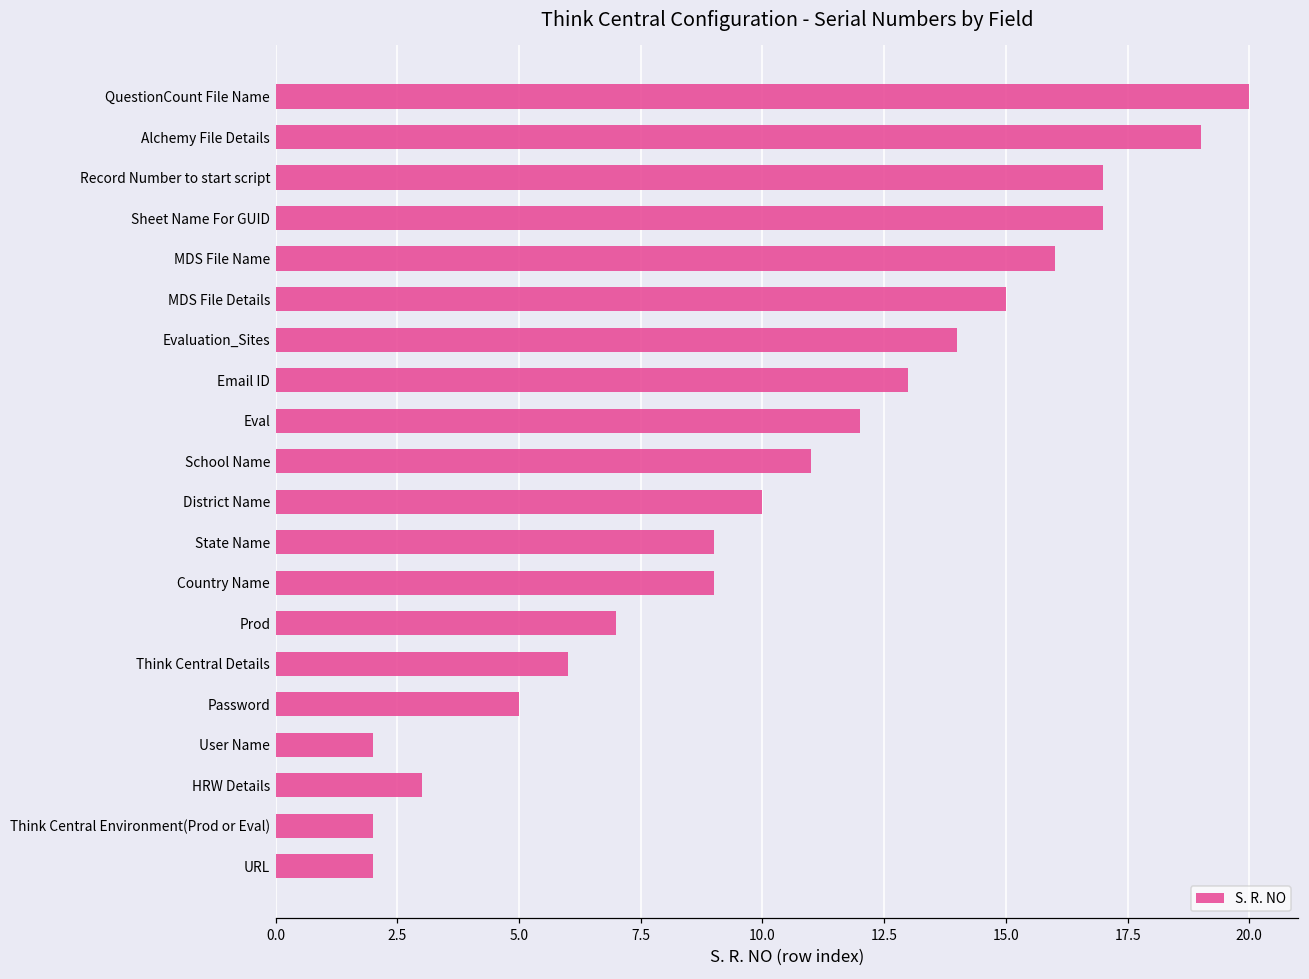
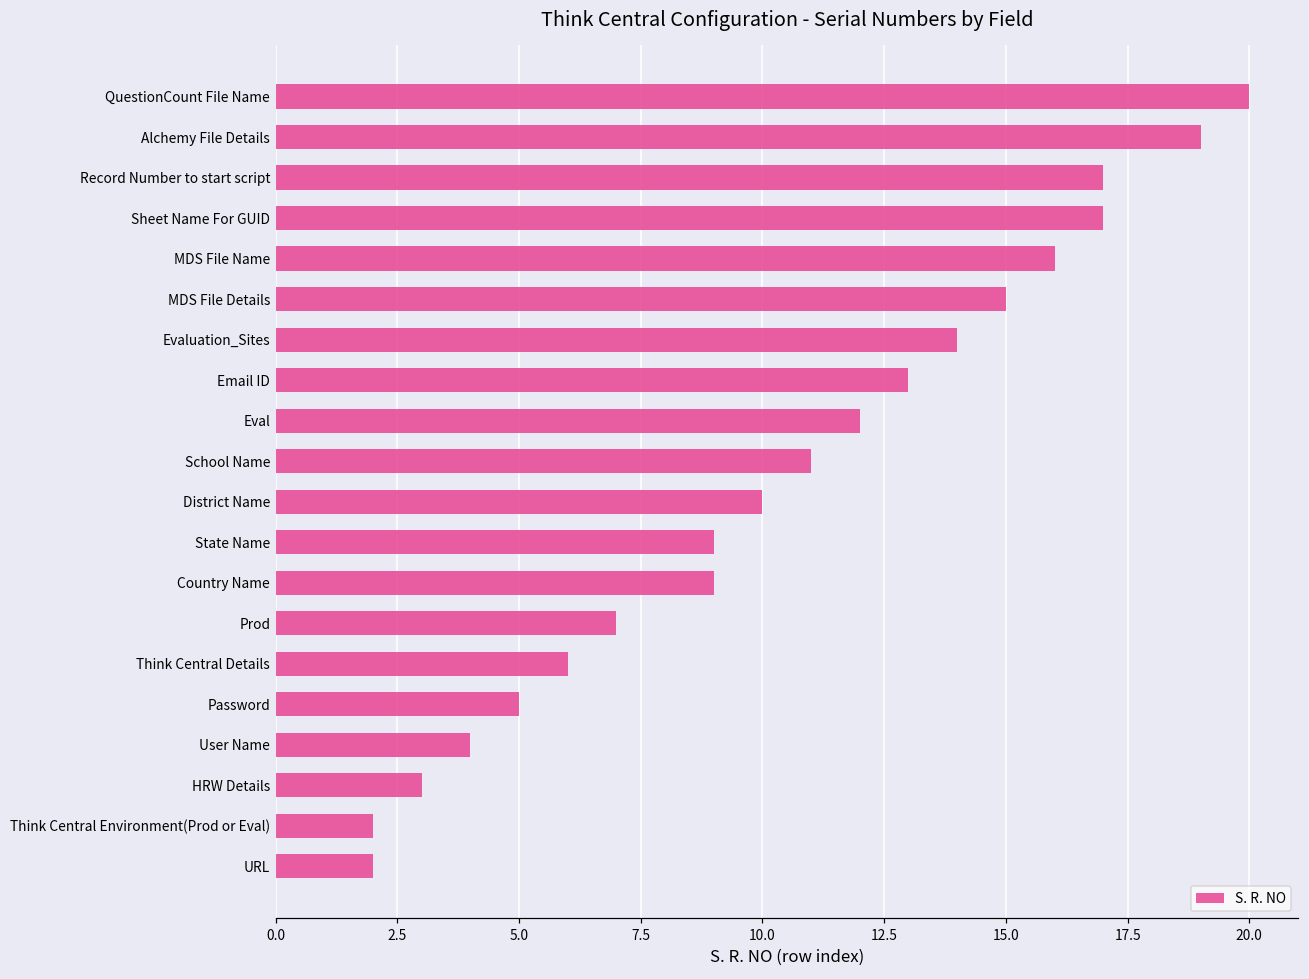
User Name: 2 -> 4
